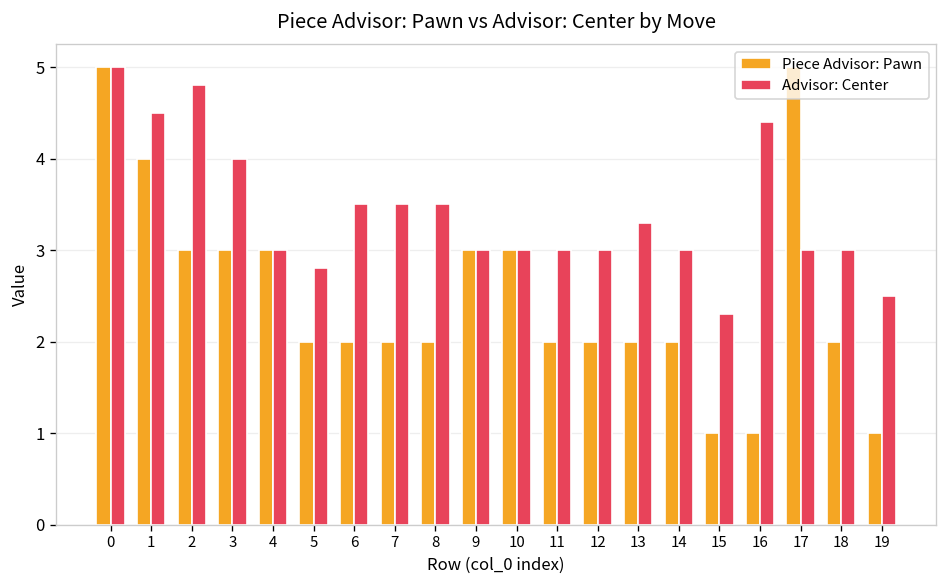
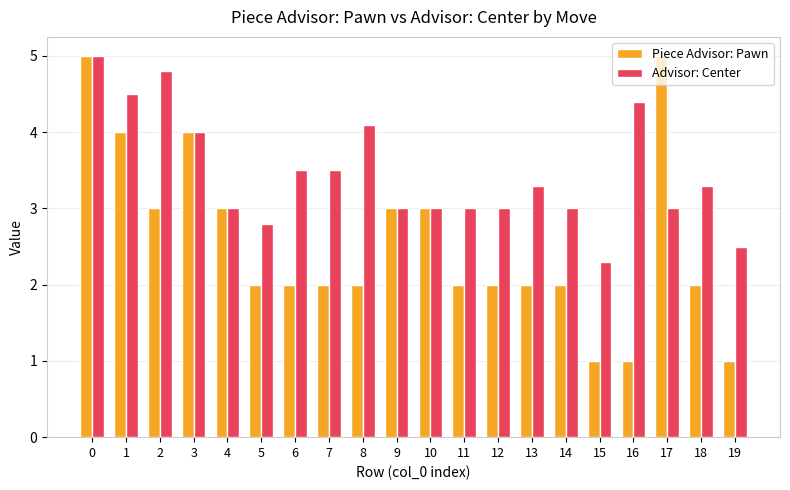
Piece Advisor: Pawn, 3: 3 -> 4
Advisor: Center, 8: 3.5 -> 4.1
Advisor: Center, 18: 3.0 -> 3.3
